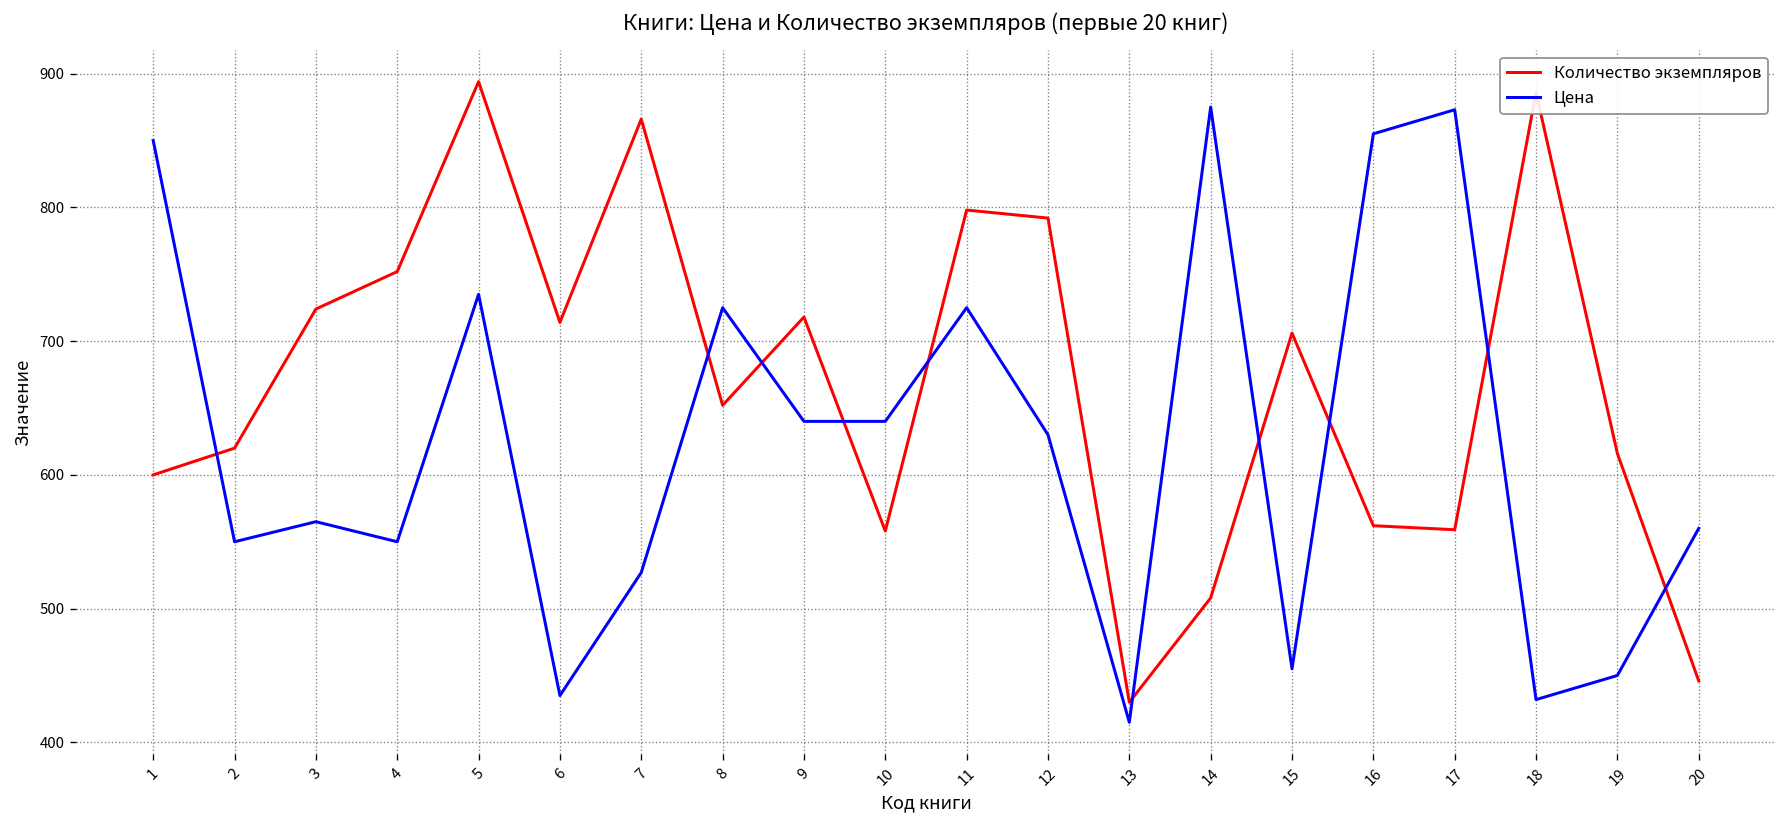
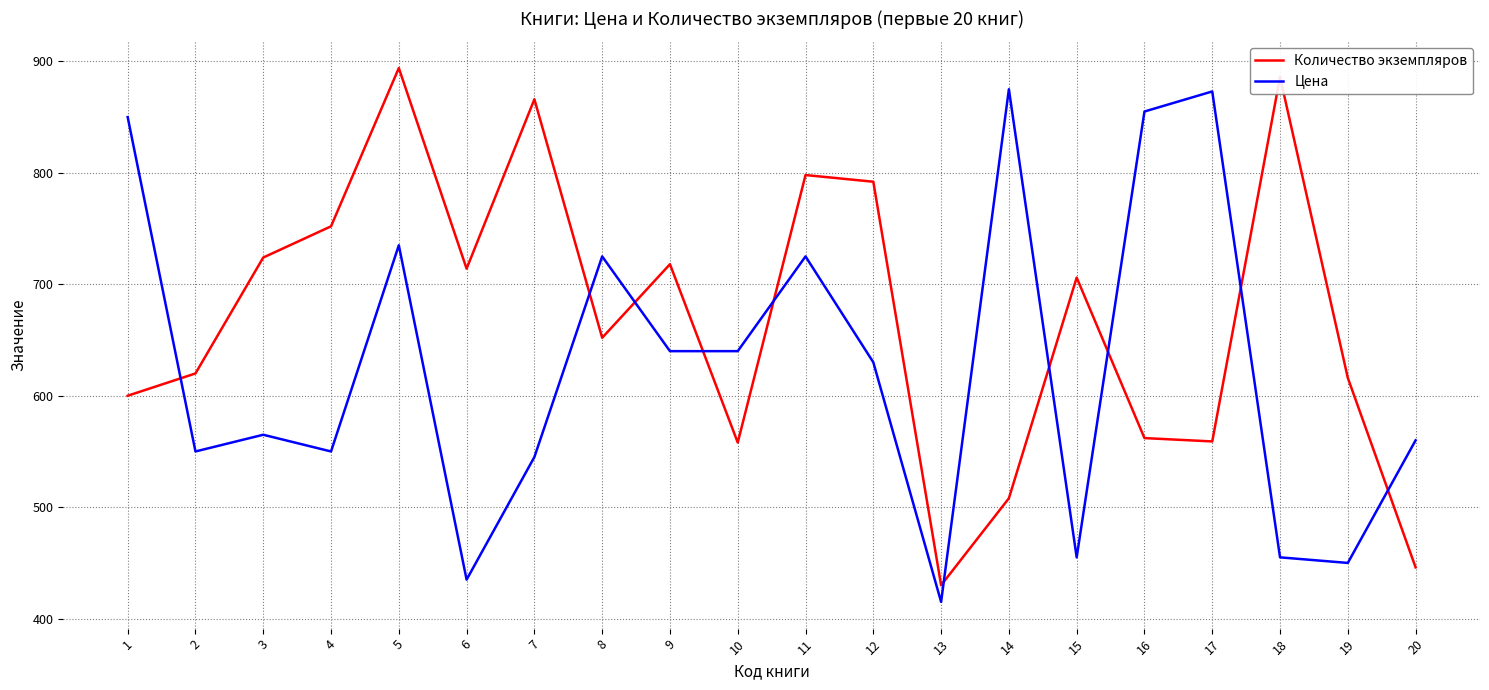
Цена, 7: 527 -> 545
Цена, 18: 432 -> 455
